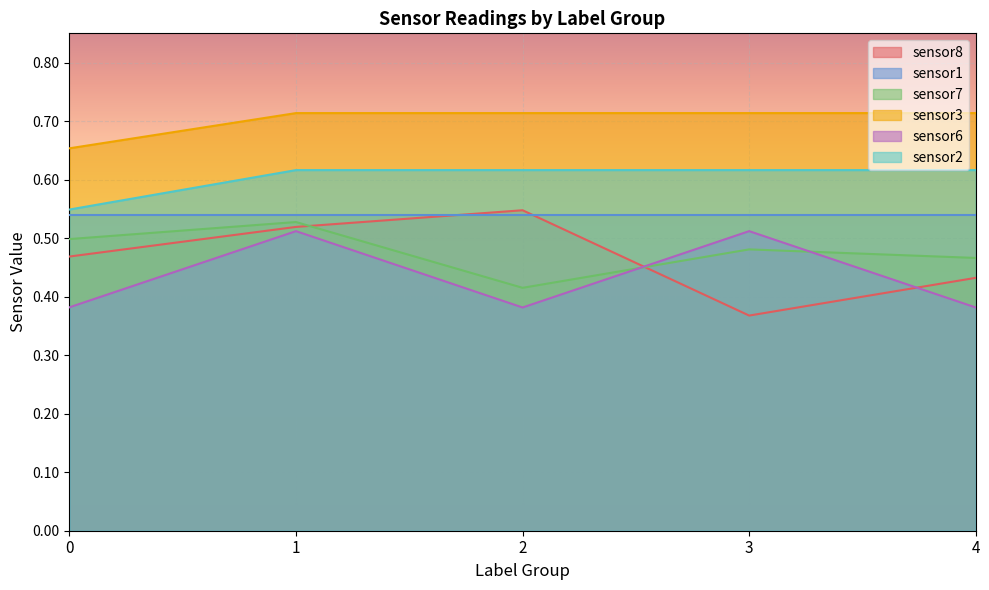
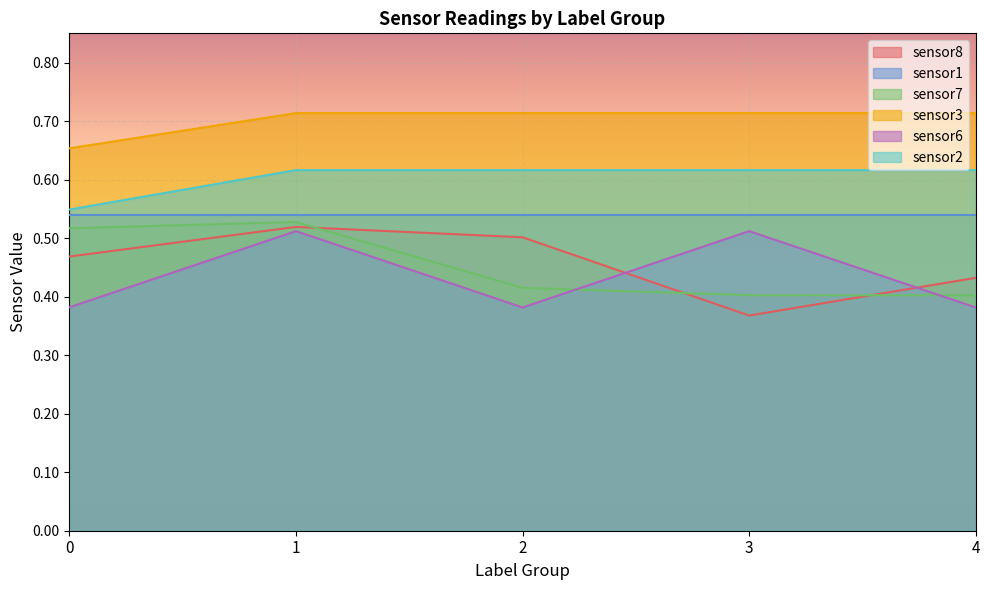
sensor7, 0: 0.50 -> 0.52
sensor8, 2: 0.55 -> 0.50
sensor7, 3: 0.48 -> 0.40
sensor7, 4: 0.47 -> 0.40
